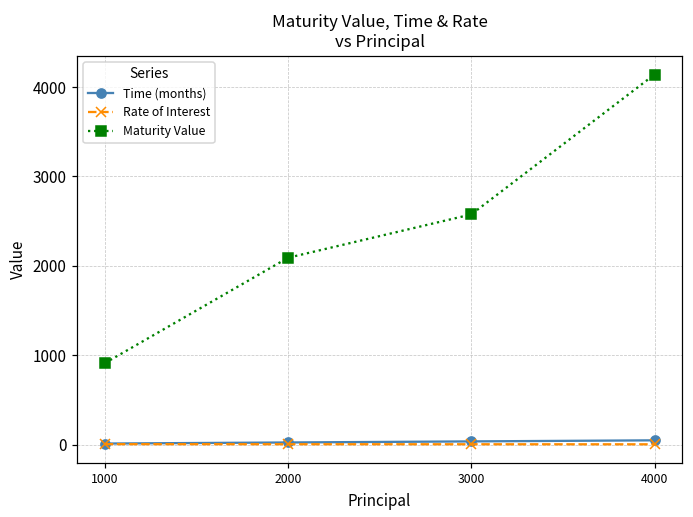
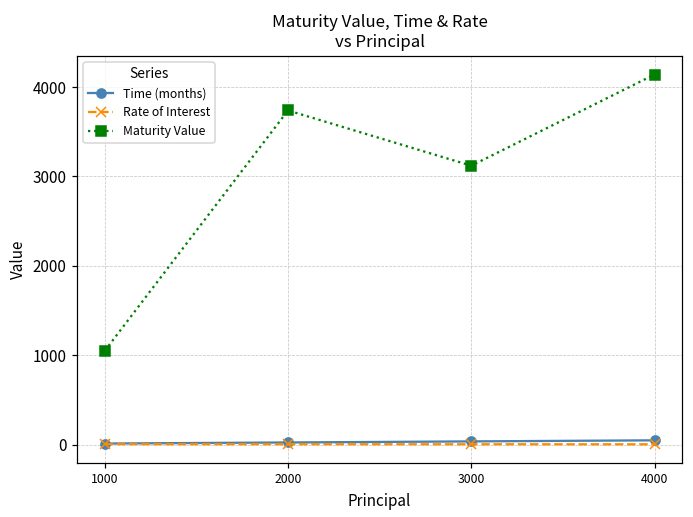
Maturity Value, 1000: 900 -> 1100
Maturity Value, 2000: 2100 -> 3700
Maturity Value, 3000: 2600 -> 3100
